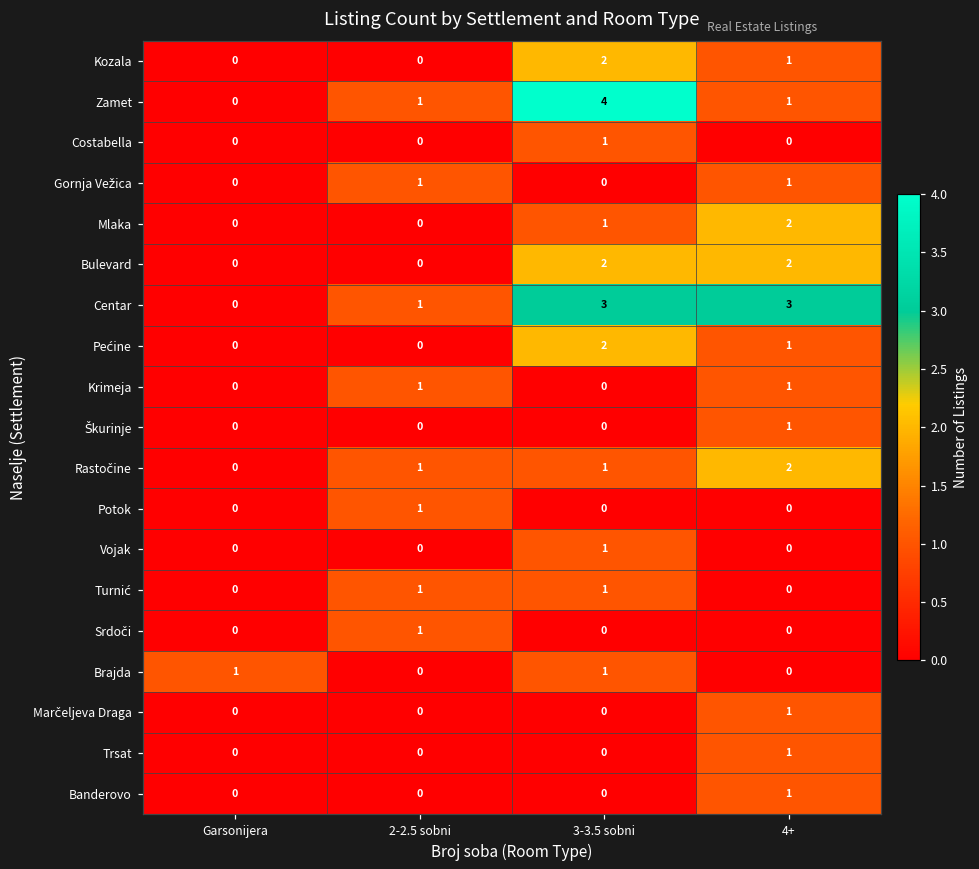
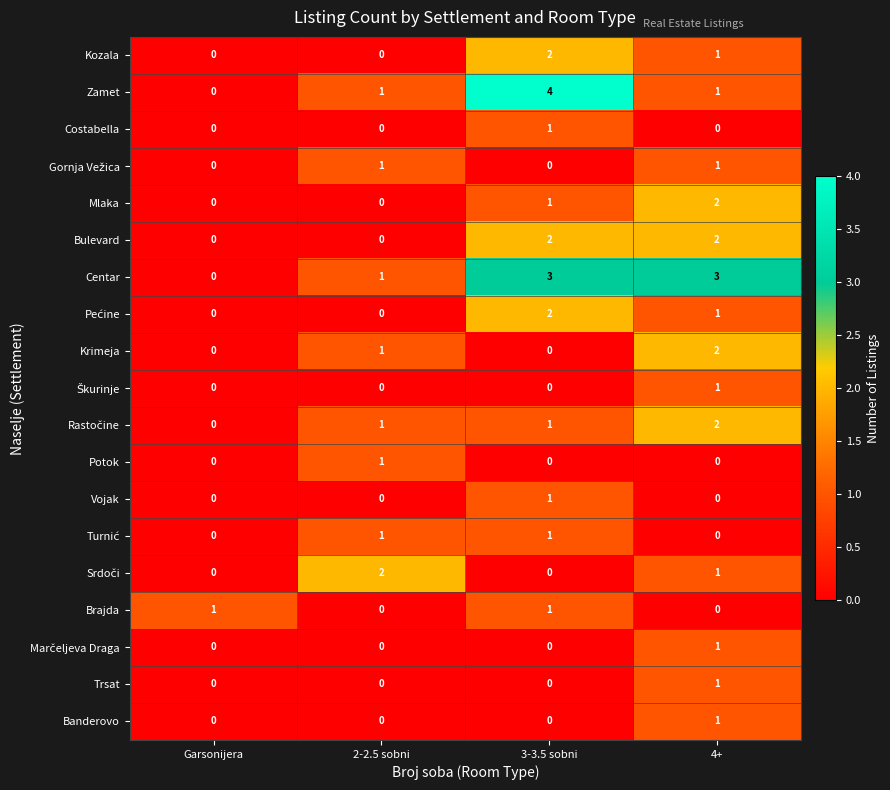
Krimeja, 4+: 1 -> 2
Srdoči, 2-2.5 sobni: 1 -> 2
Srdoči, 4+: 0 -> 1
